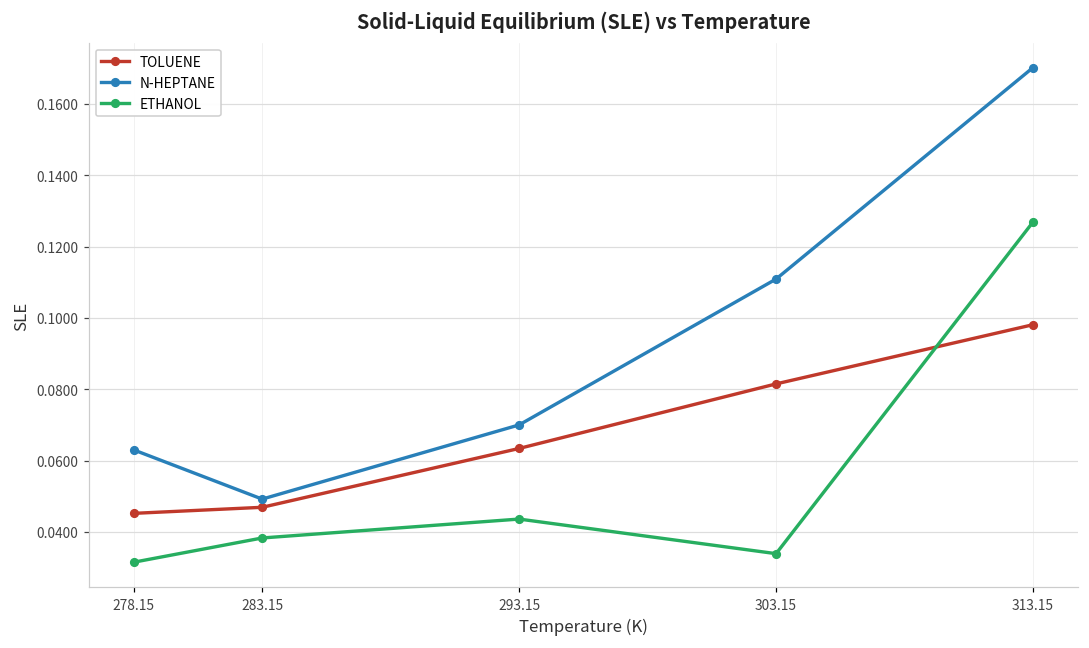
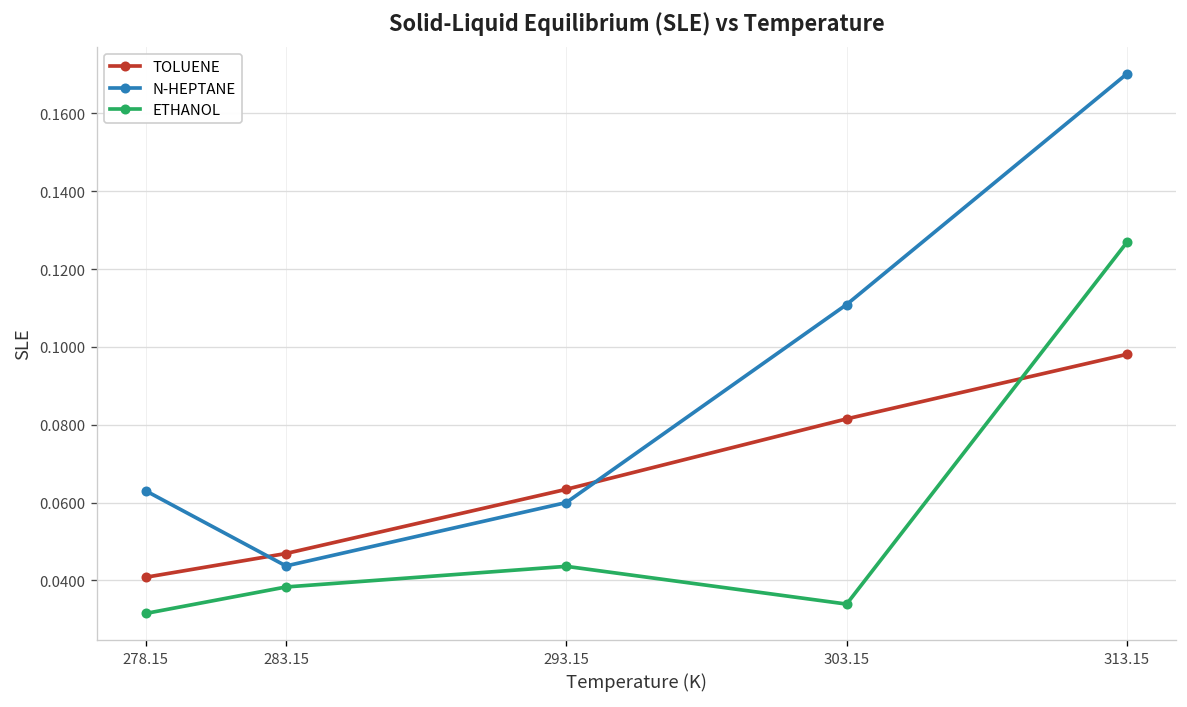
TOLUENE, 278.15: 0.045 -> 0.041
N-HEPTANE, 283.15: 0.049 -> 0.044
N-HEPTANE, 293.15: 0.07 -> 0.06
